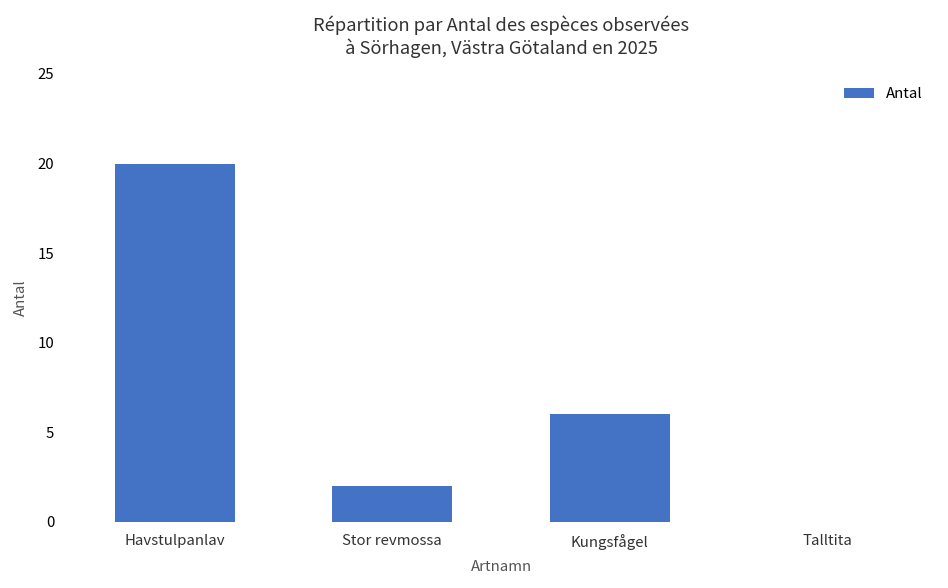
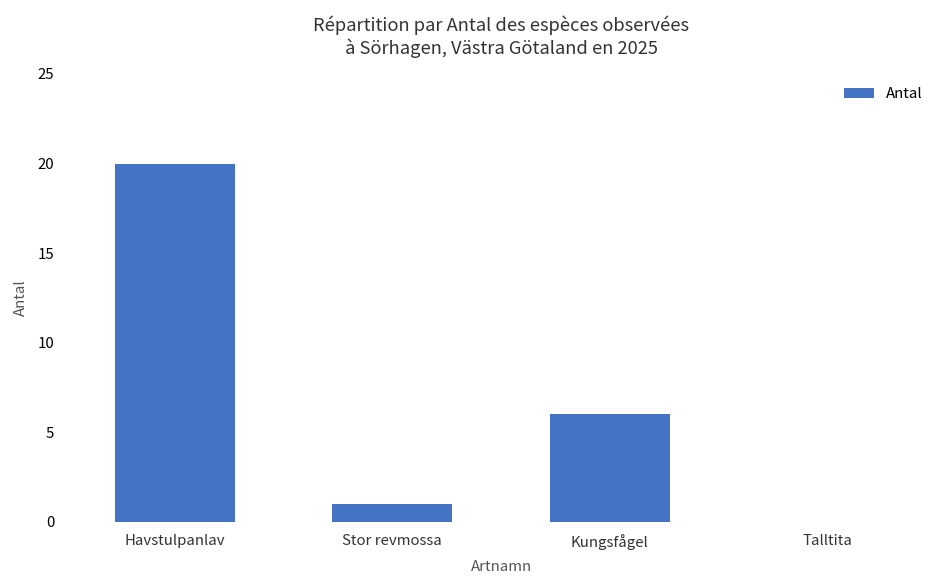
Stor revmossa: 2 -> 1
